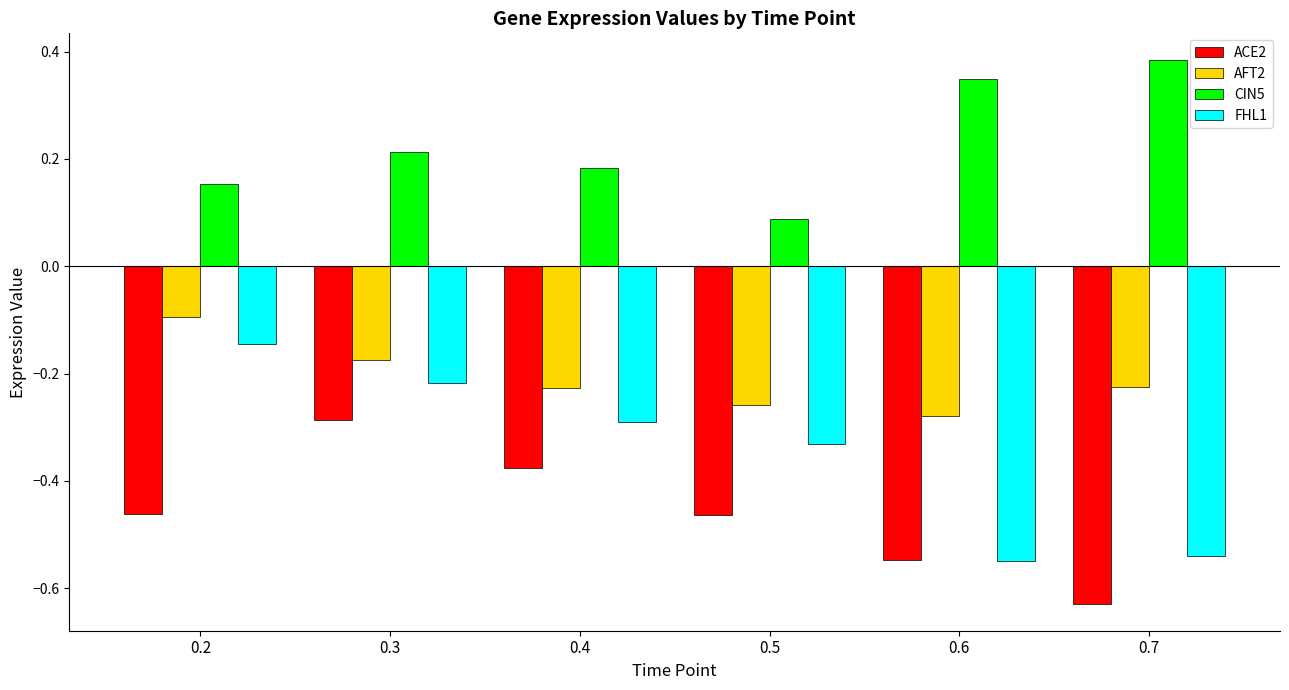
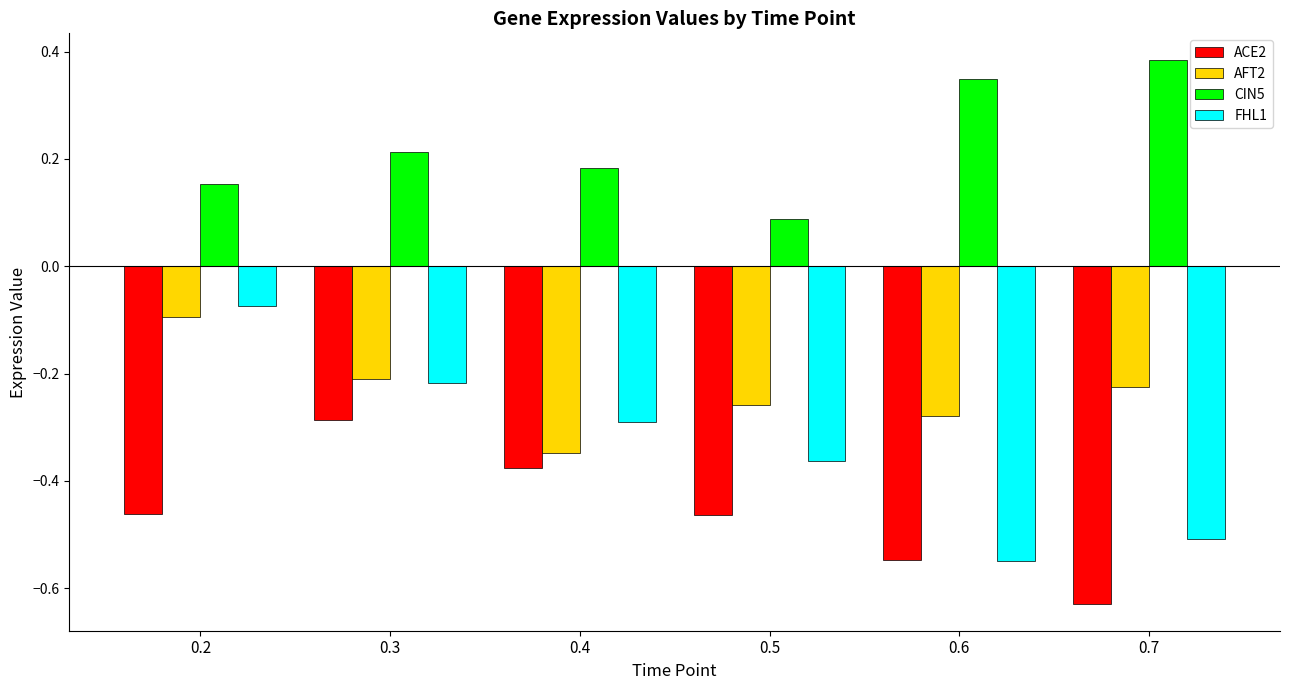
FHL1, 0.2: -0.15 -> -0.07
AFT2, 0.3: -0.18 -> -0.21
AFT2, 0.4: -0.23 -> -0.35
FHL1, 0.5: -0.33 -> -0.36
FHL1, 0.7: -0.54 -> -0.51
